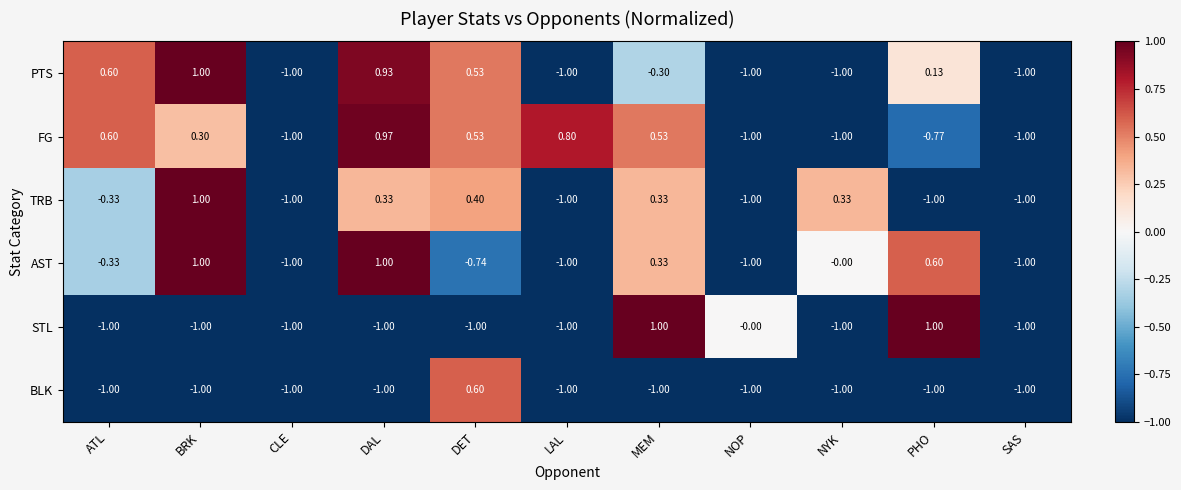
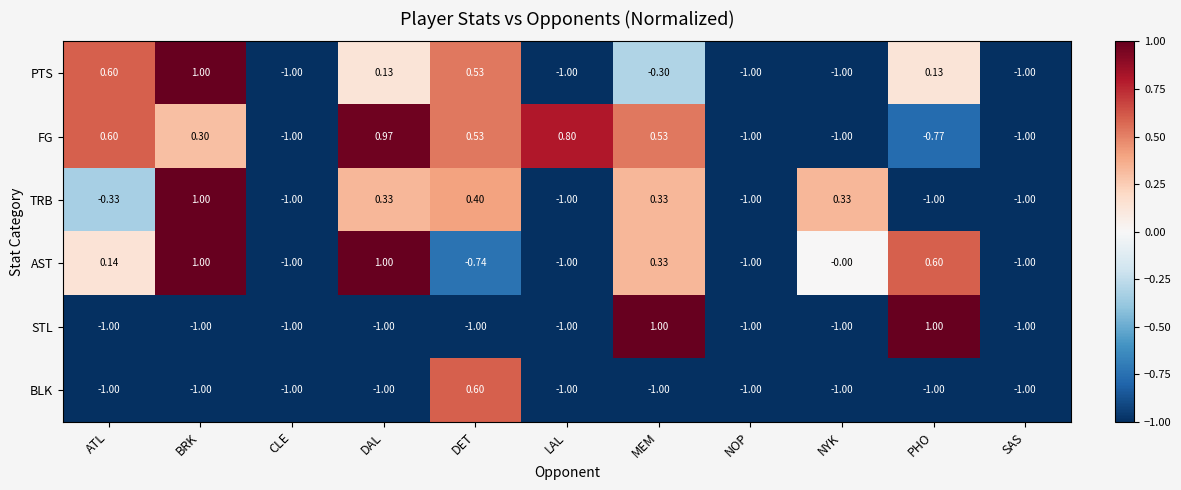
PTS, DAL: 0.93 -> 0.13
AST, ATL: -0.33 -> 0.14
STL, NOP: -0.00 -> -1.00
